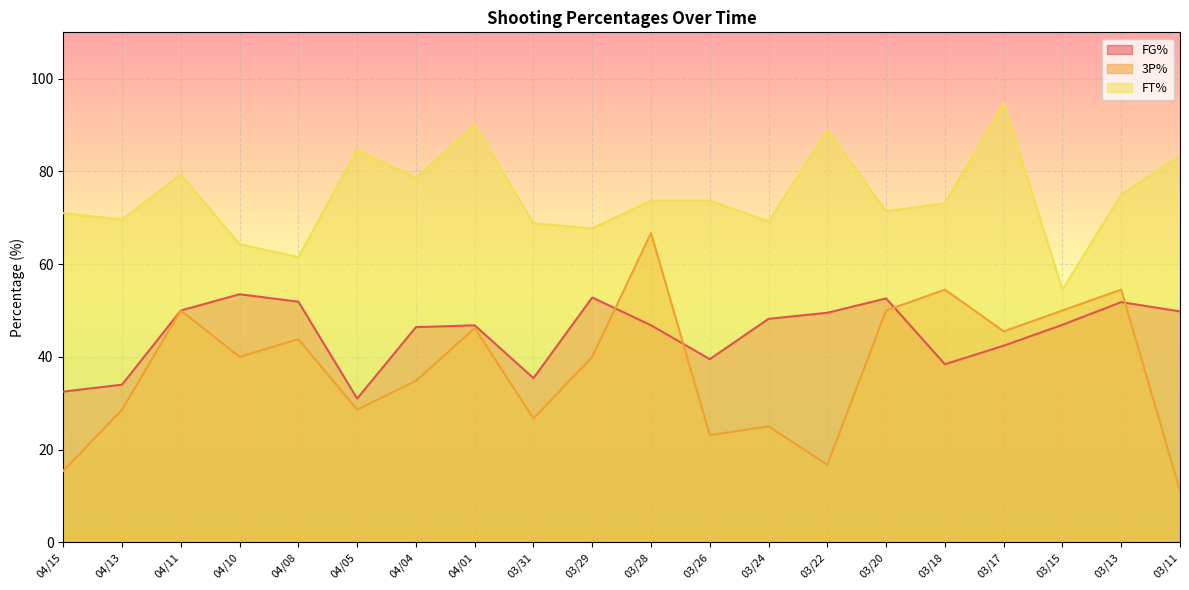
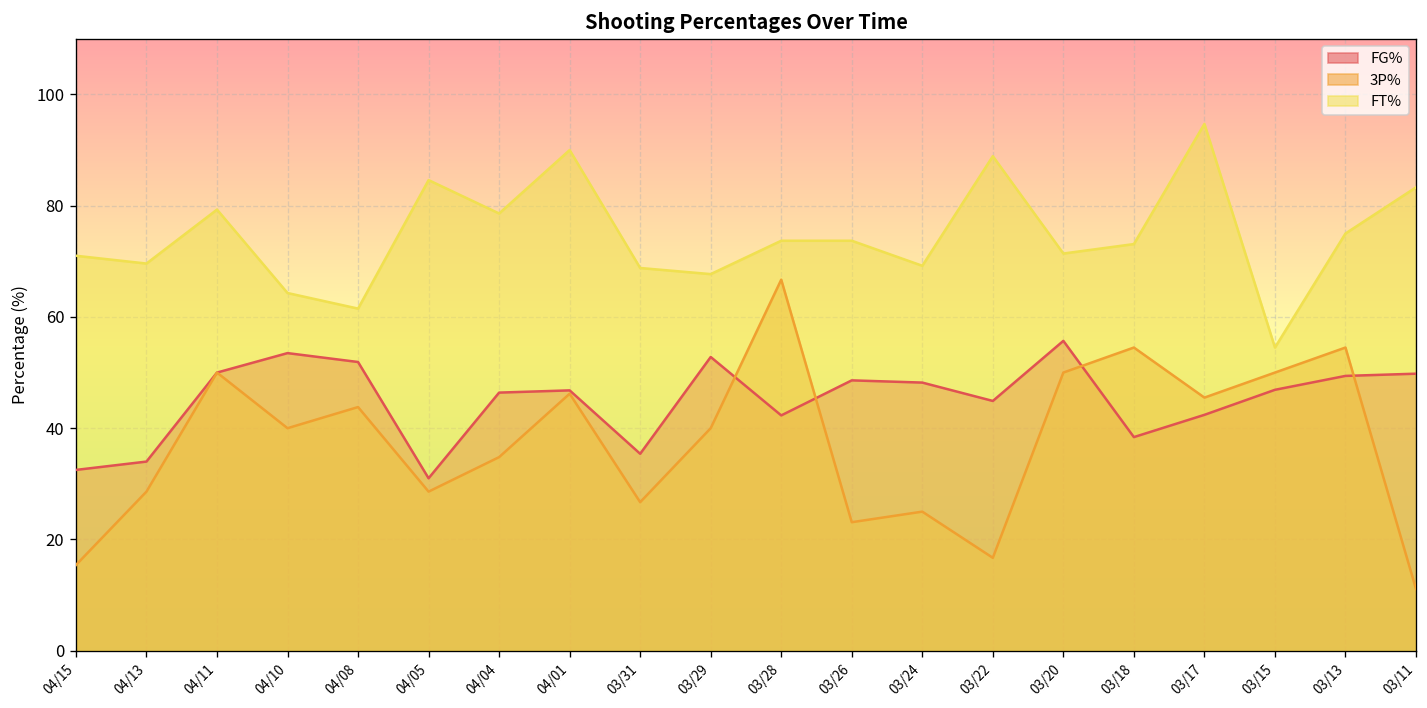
FG%, 03/28: 47 -> 42
FG%, 03/26: 40 -> 49
FG%, 03/22: 50 -> 45
FG%, 03/20: 53 -> 56
FG%, 03/13: 52 -> 49
